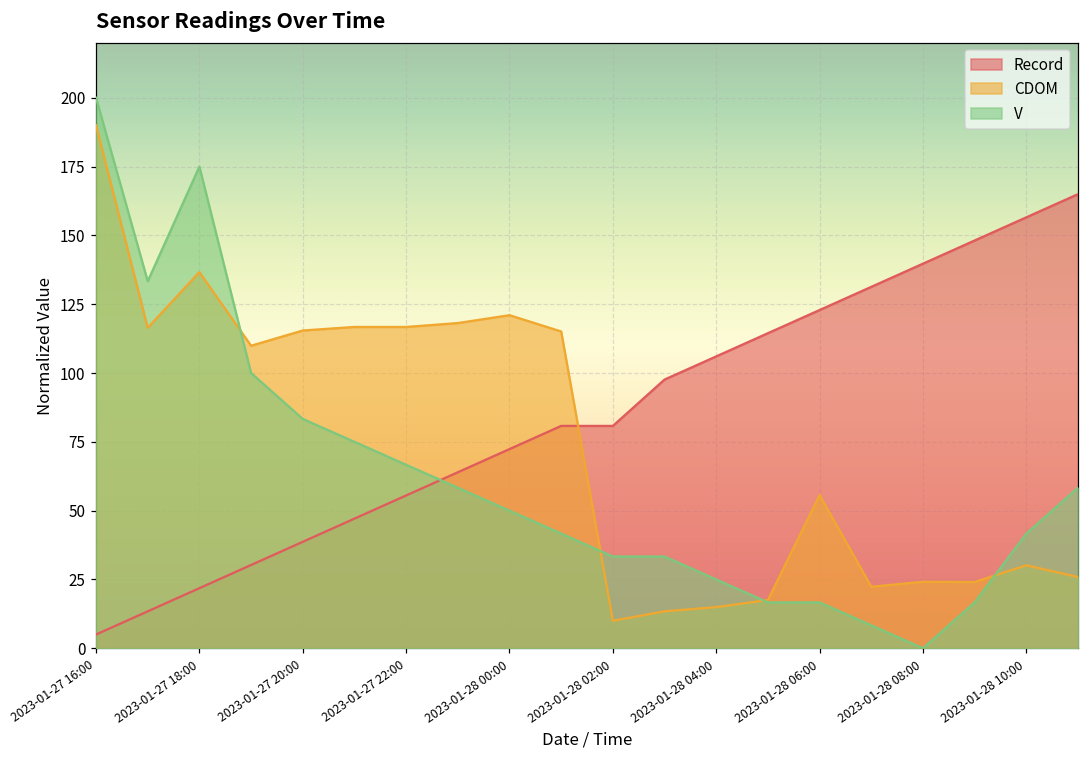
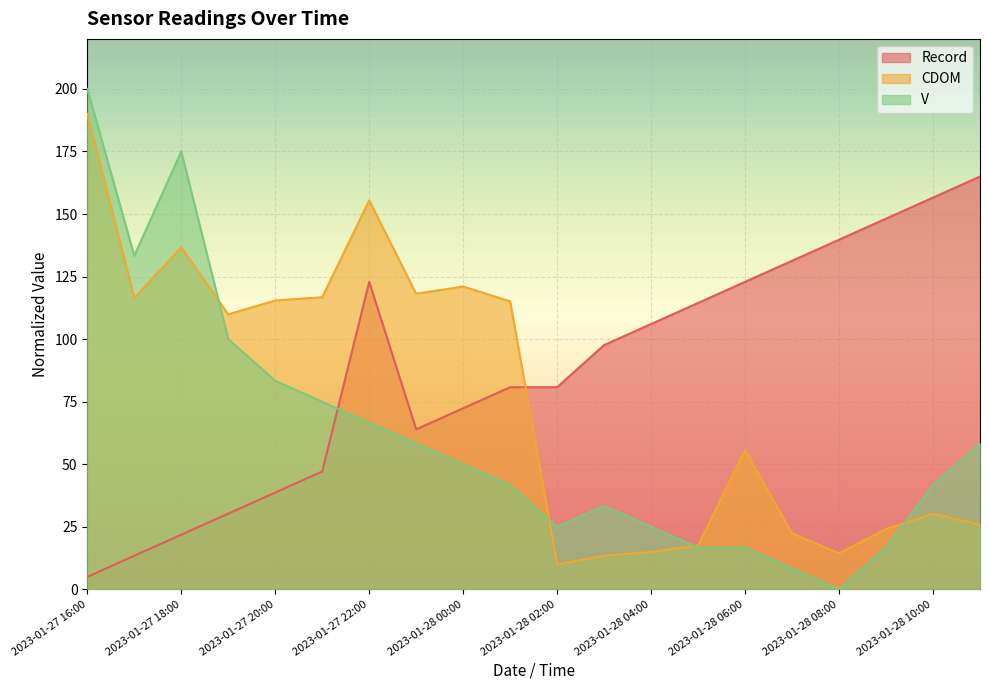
Record, 2023-01-27 22:00: 56 -> 123
CDOM, 2023-01-27 22:00: 117 -> 155
V, 2023-01-28 02:00: 33 -> 25
CDOM, 2023-01-28 08:00: 24 -> 14
